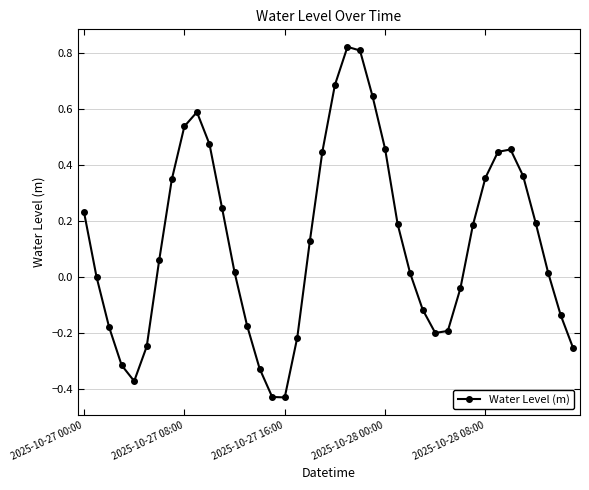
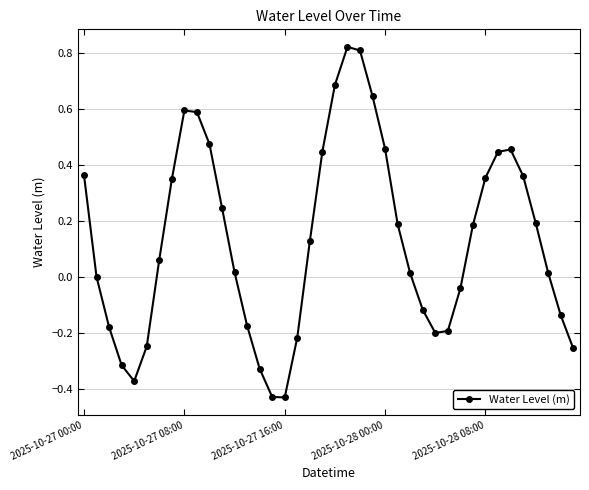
2025-10-27 00:00: 0.23 -> 0.36
2025-10-27 08:00: 0.54 -> 0.60
